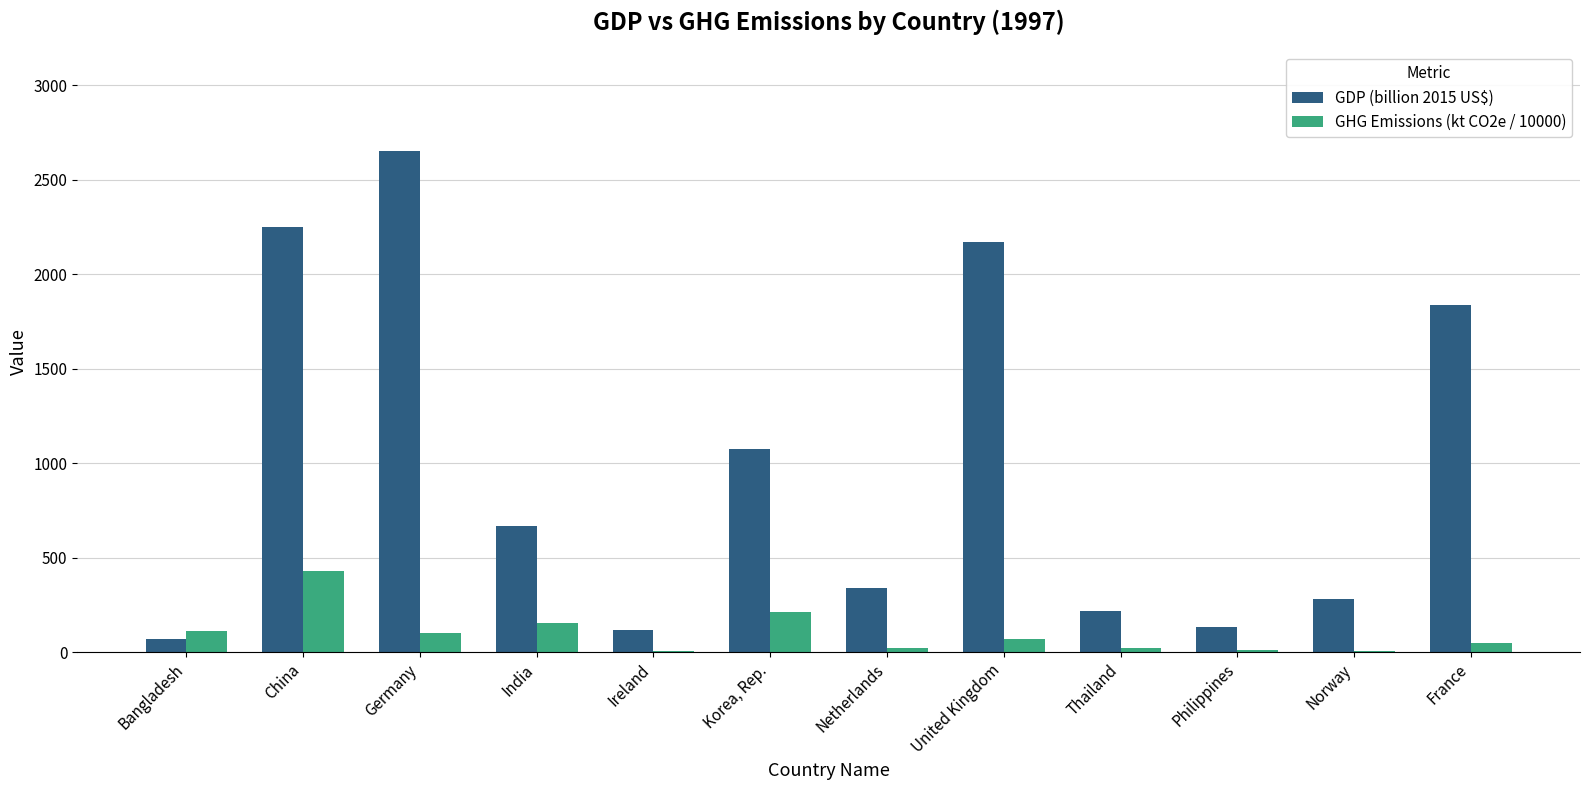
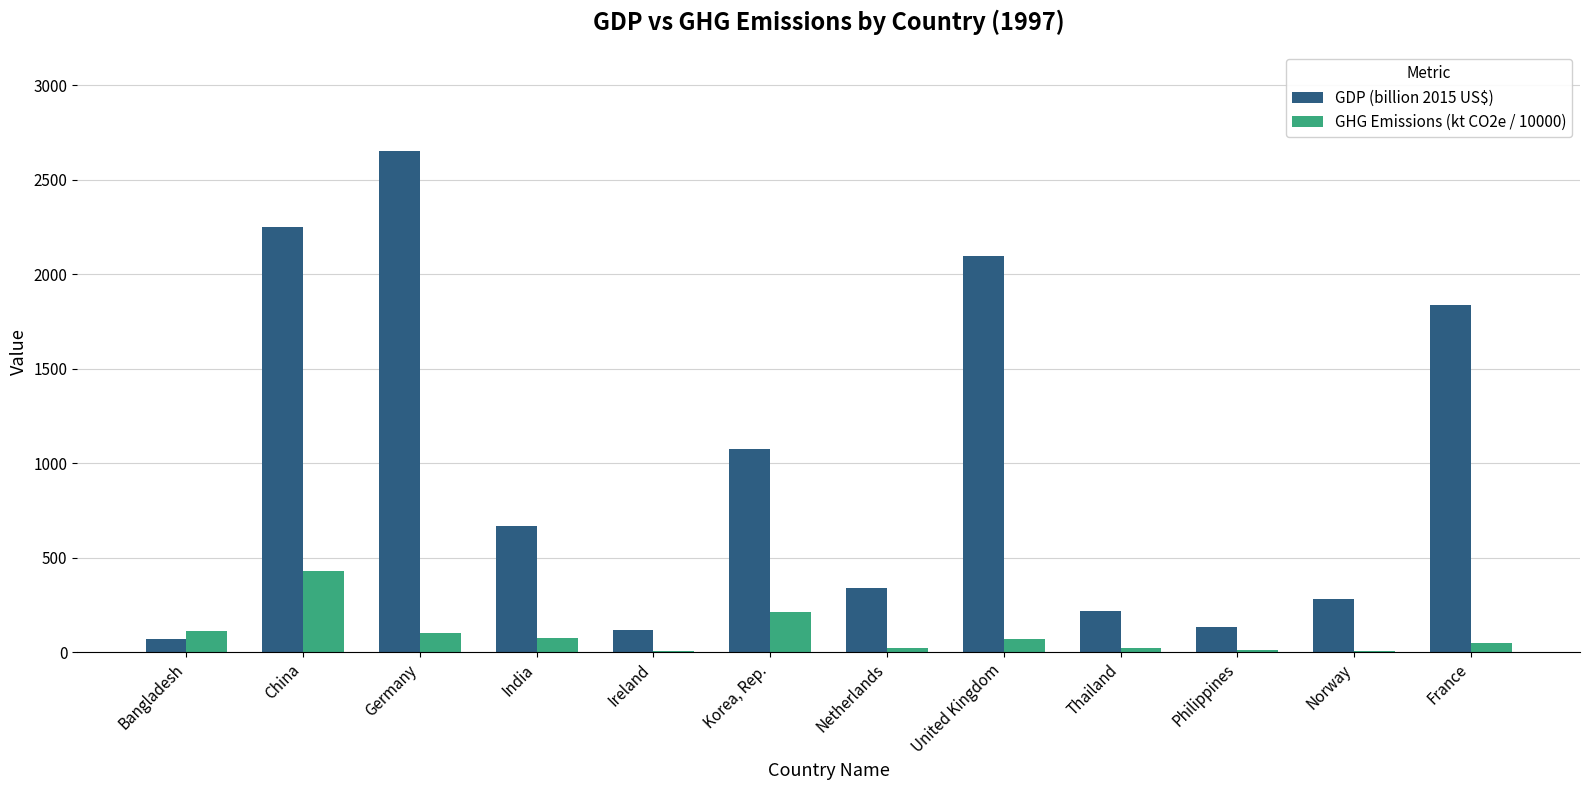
GHG Emissions (kt CO2e / 10000), India: 160 -> 80
GDP (billion 2015 US$), United Kingdom: 2170 -> 2100
